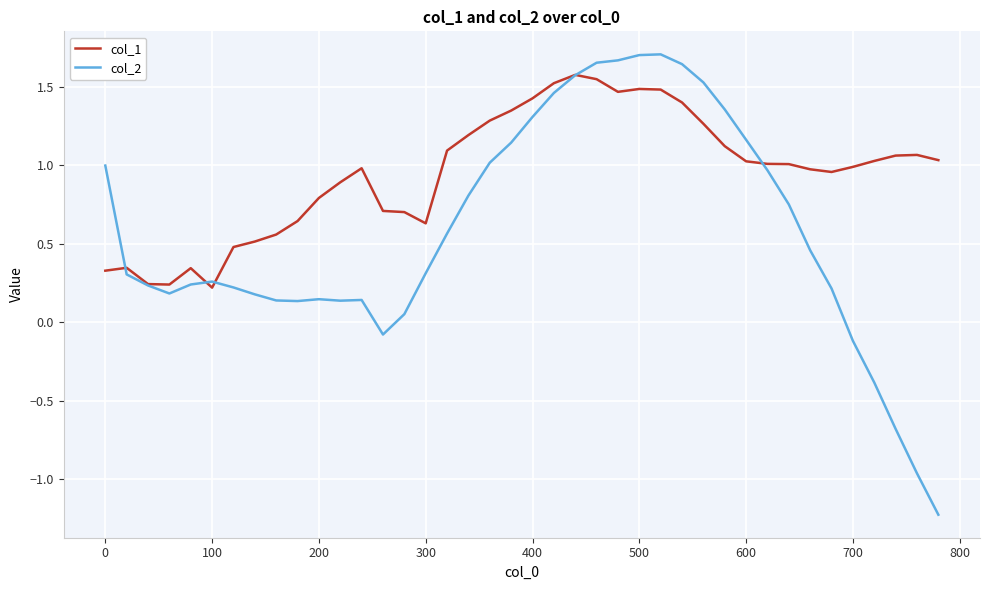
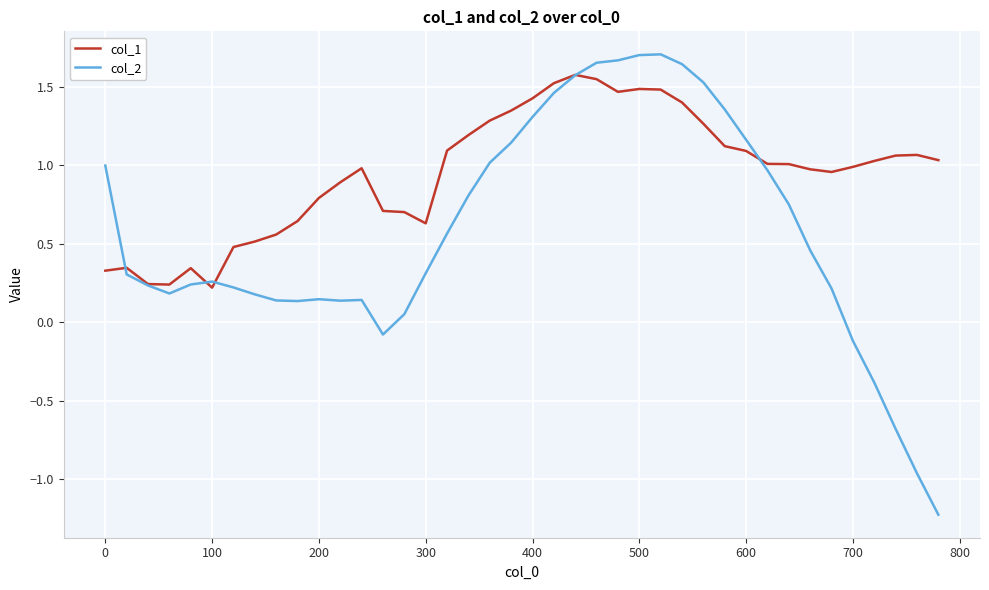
col_1, 600: 1.02 -> 1.09
